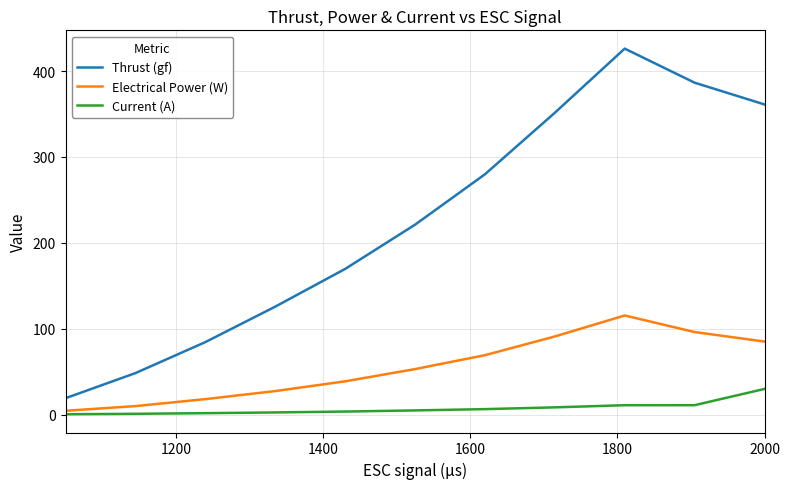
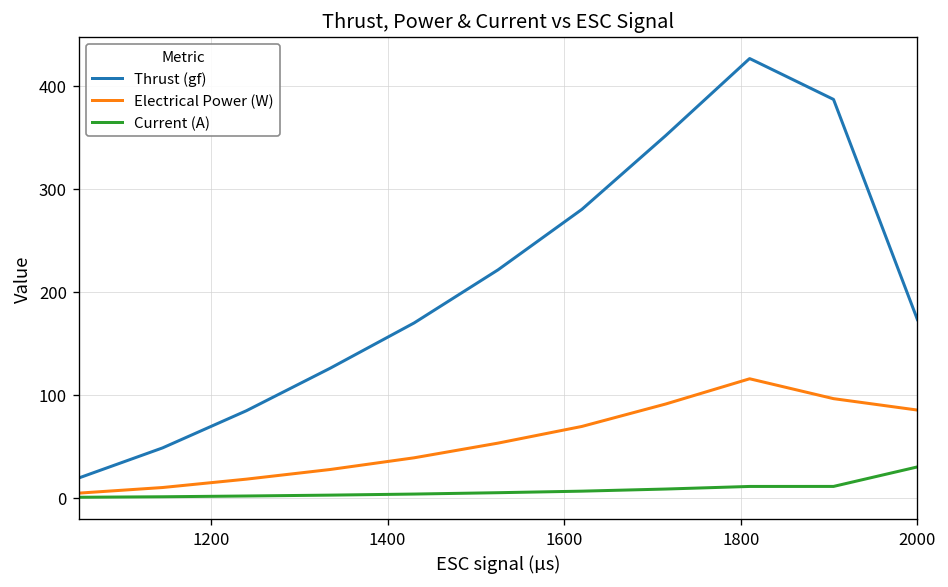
Thrust (gf), 2000: 360 -> 170
